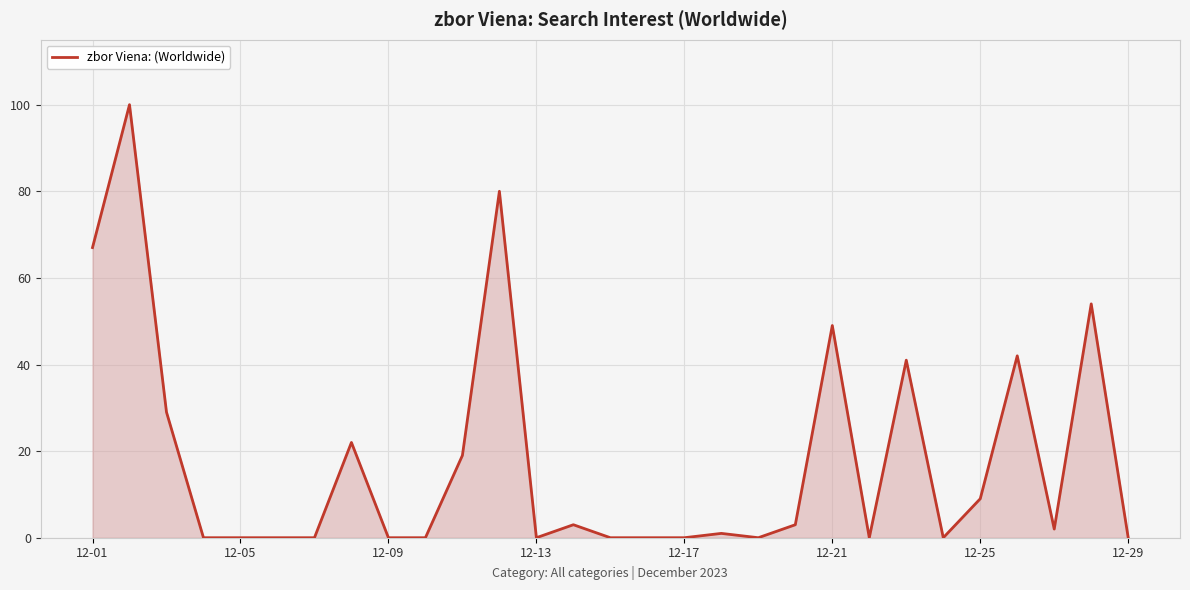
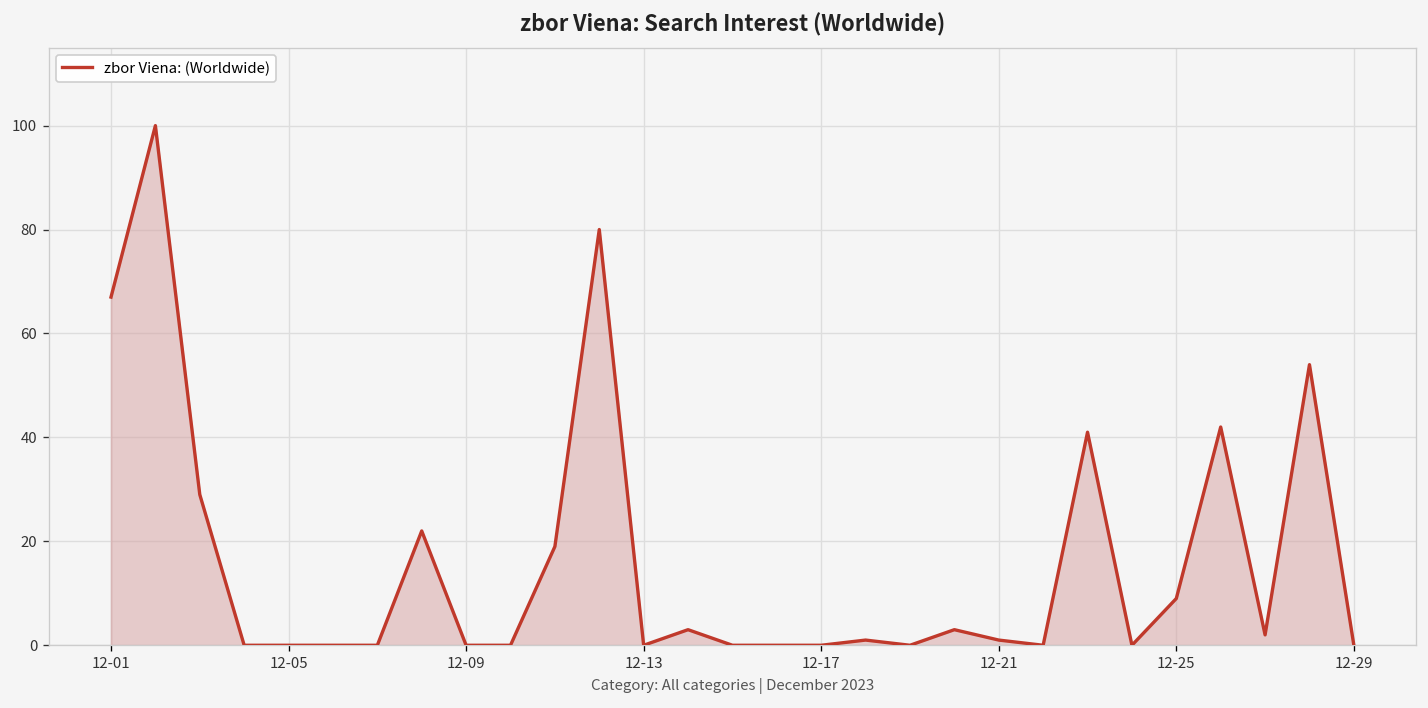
12-21: 49 -> 1
